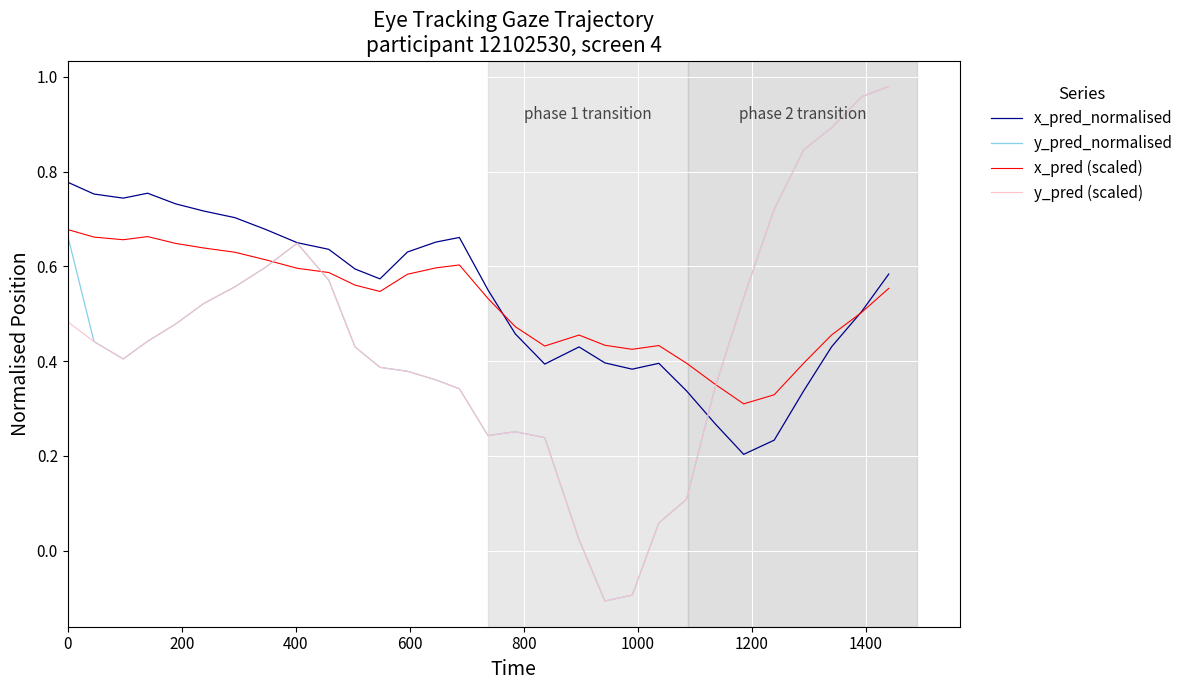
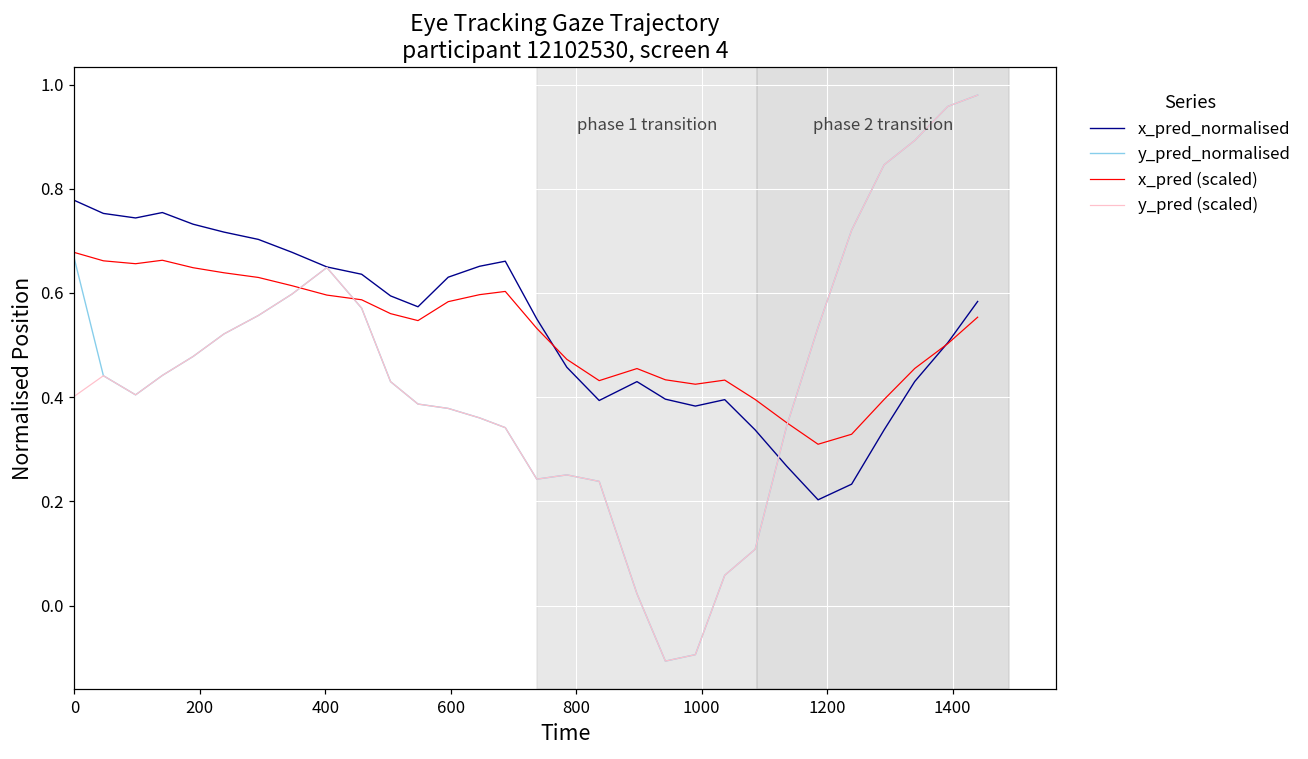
y_pred (scaled), 0: 0.48 -> 0.40
